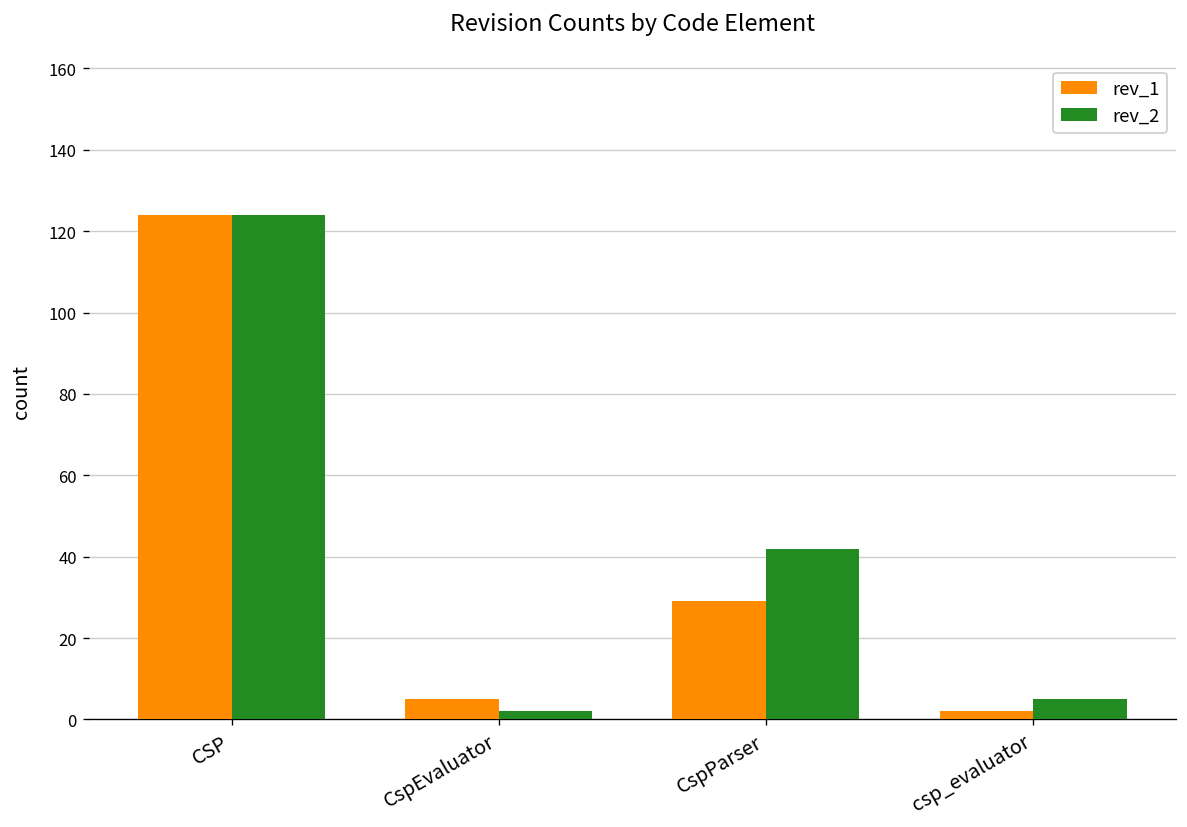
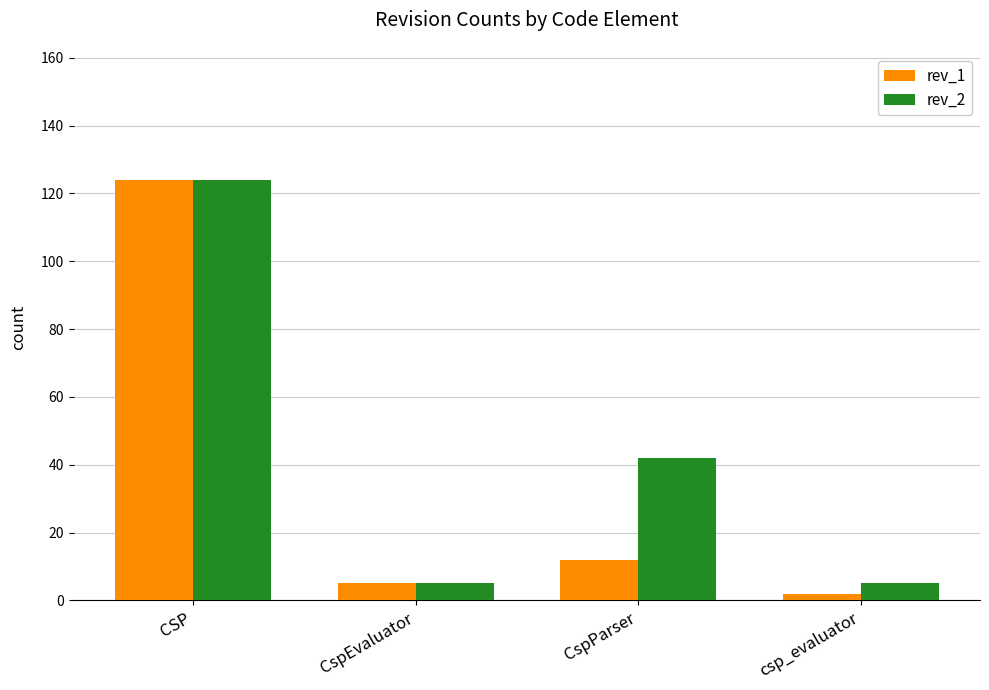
rev_2, CspEvaluator: 2 -> 5
rev_1, CspParser: 29 -> 12
